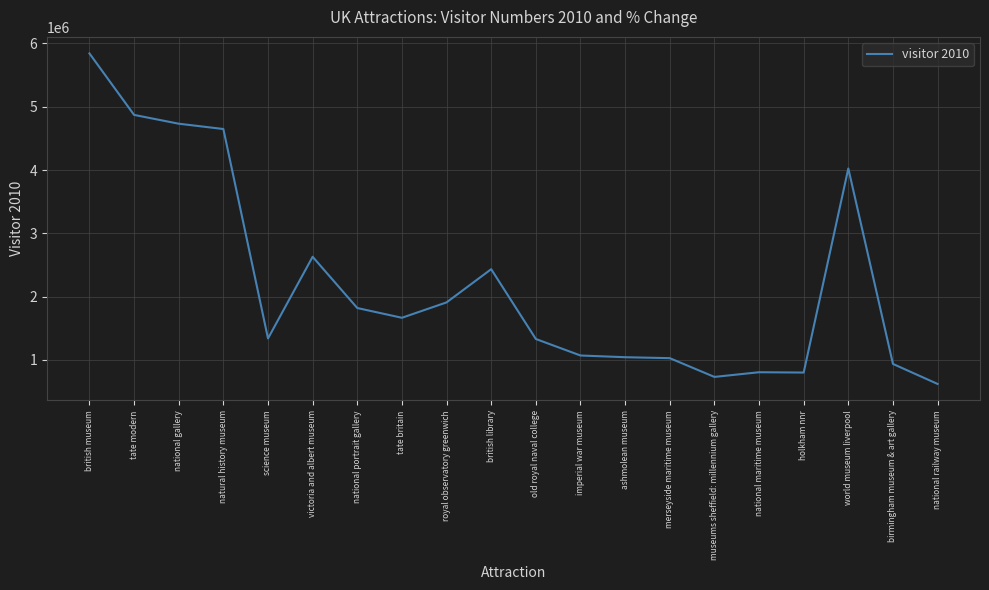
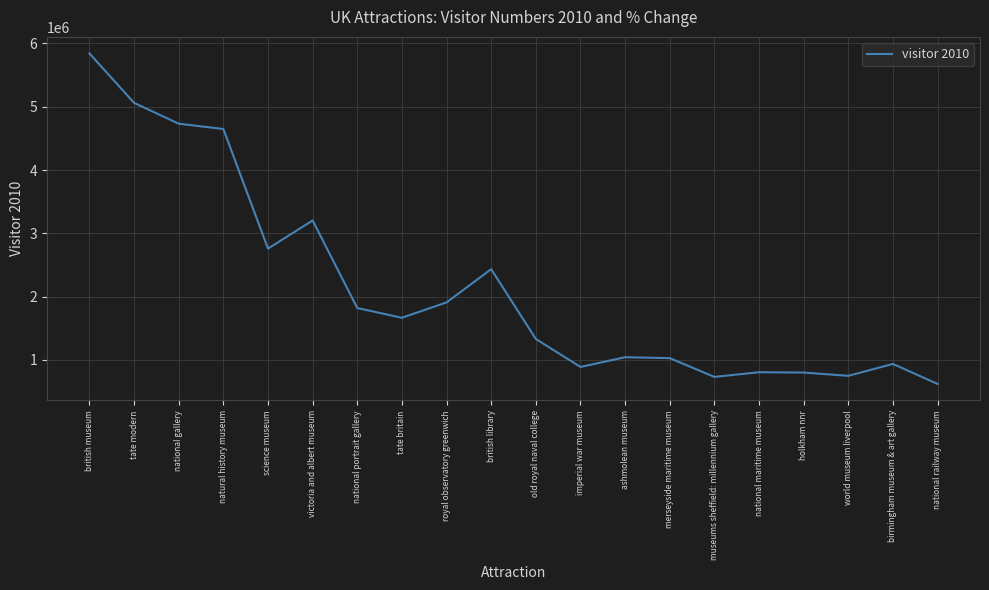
tate modern: 4900000 -> 5100000
science museum: 1300000 -> 2800000
victoria and albert museum: 2600000 -> 3200000
imperial war museum: 1100000 -> 900000
world museum liverpool: 4000000 -> 700000
